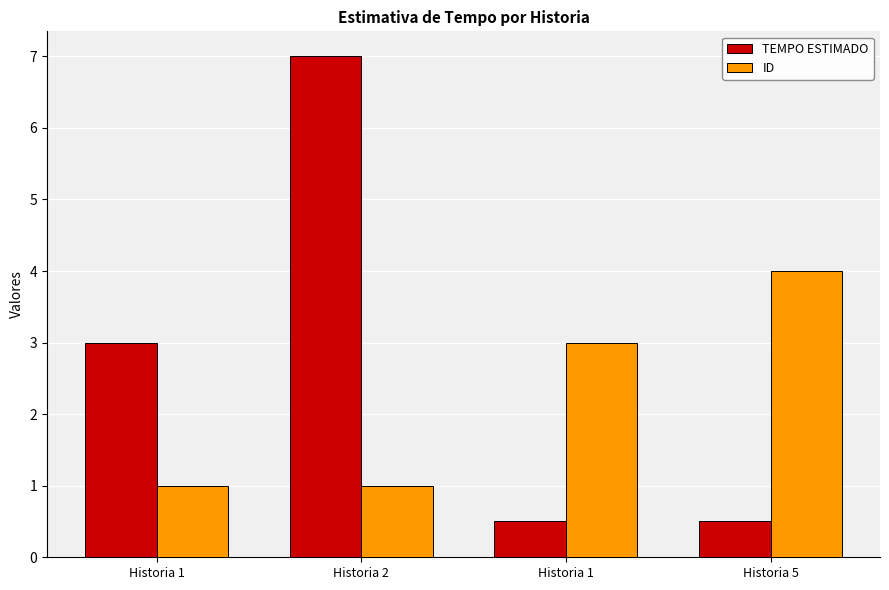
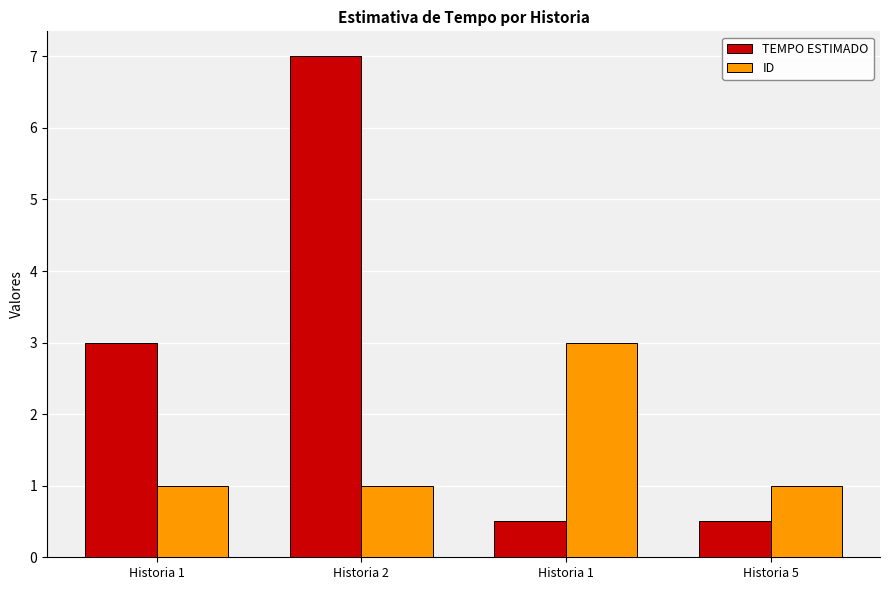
ID, Historia 5: 4 -> 1
